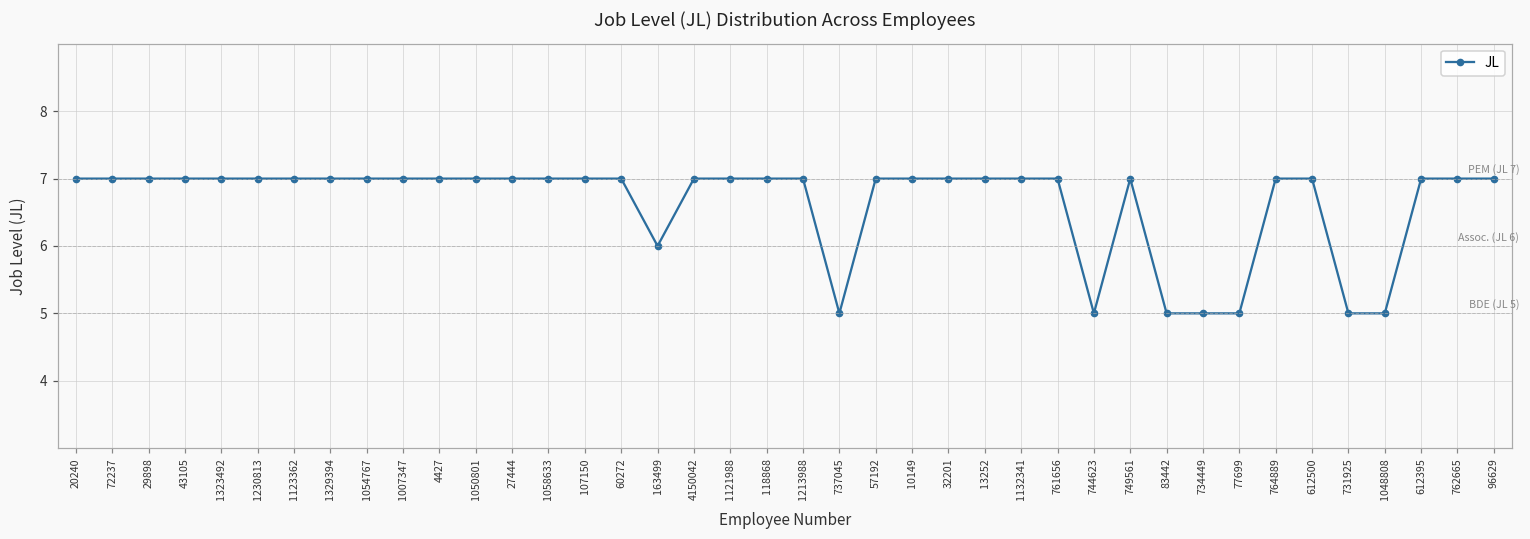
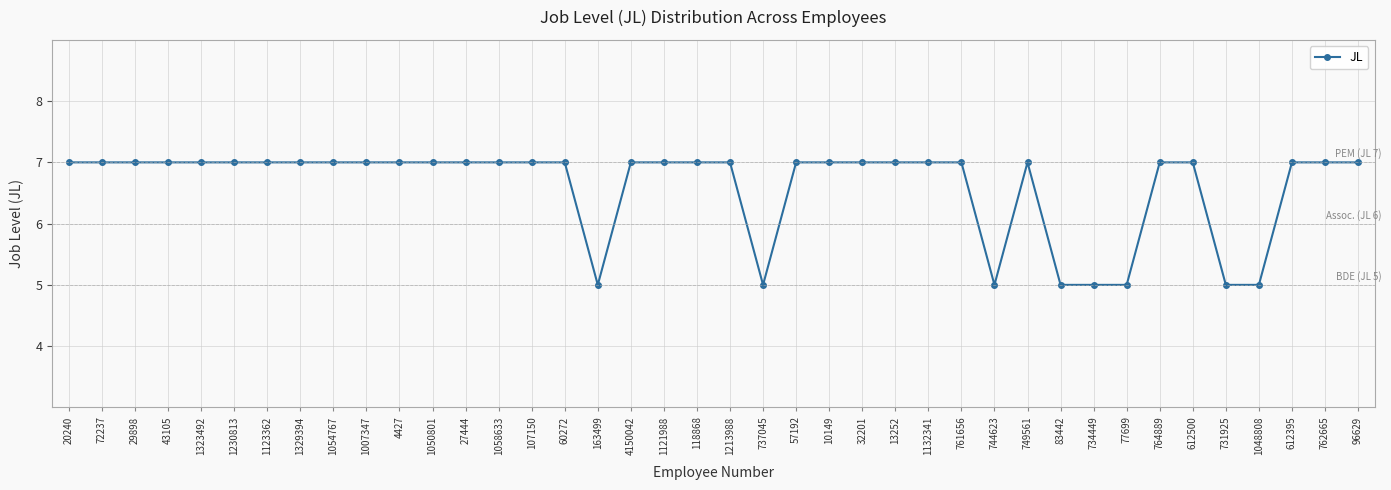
163499: 6 -> 5
